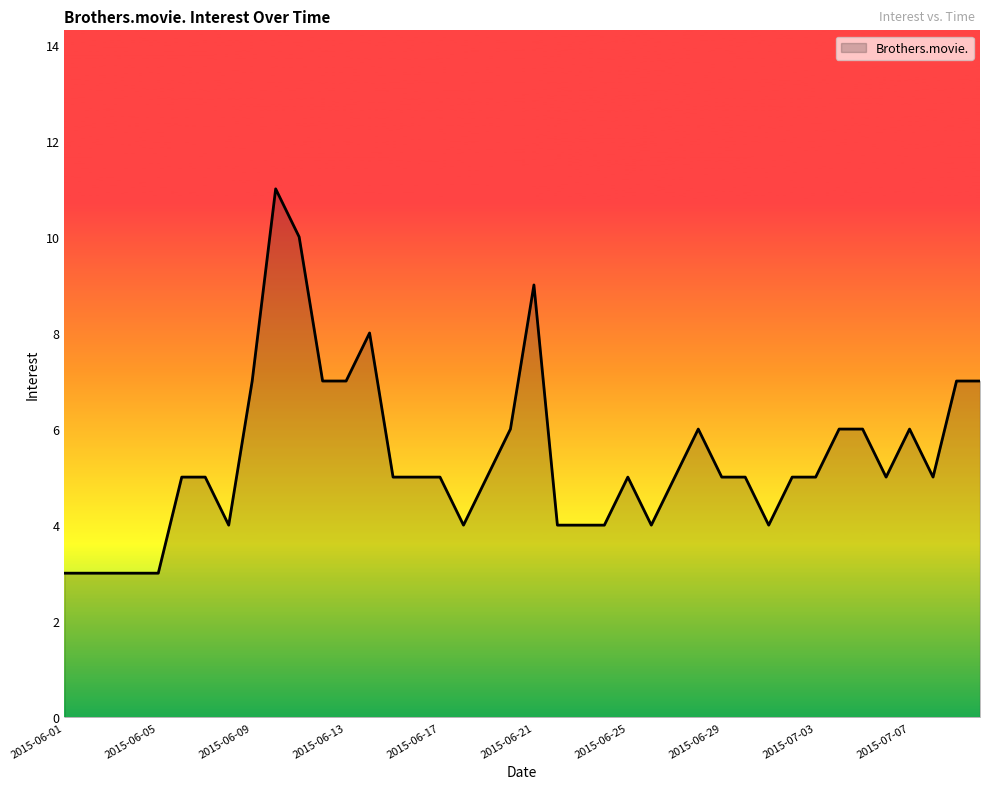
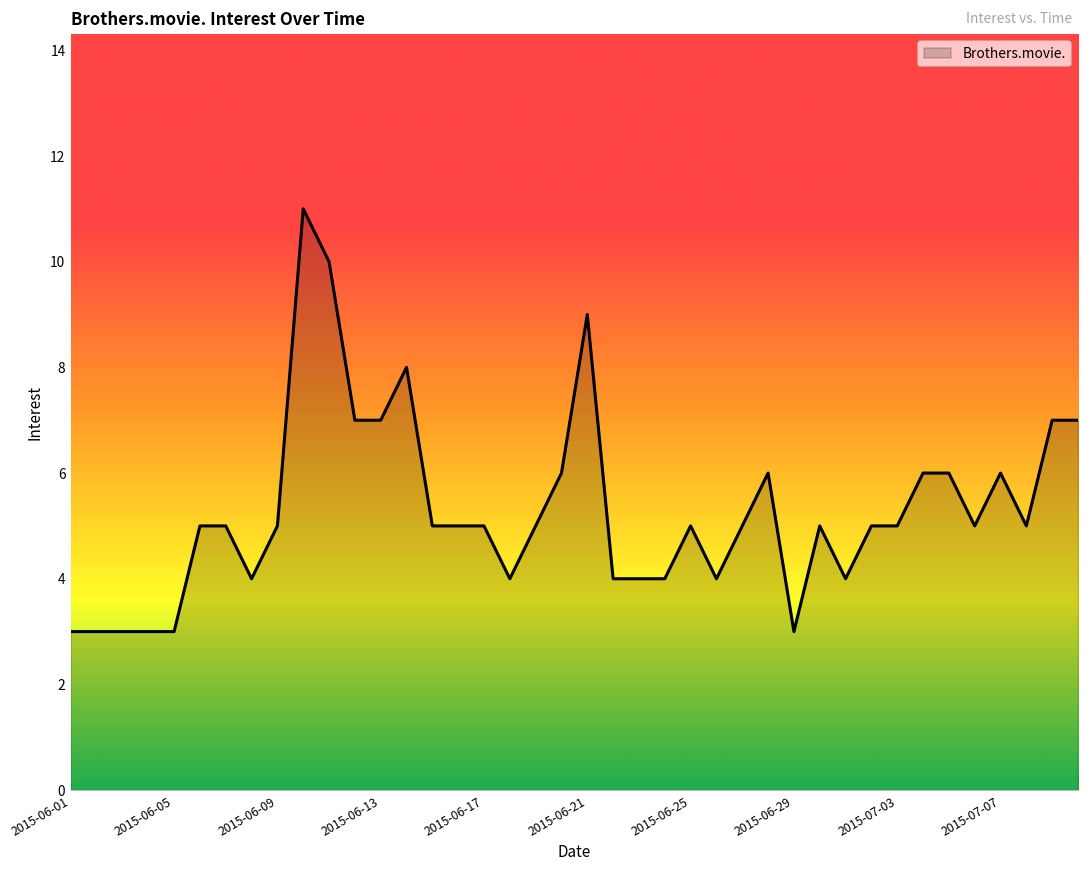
2015-06-09: 7 -> 5
2015-06-29: 5 -> 3
